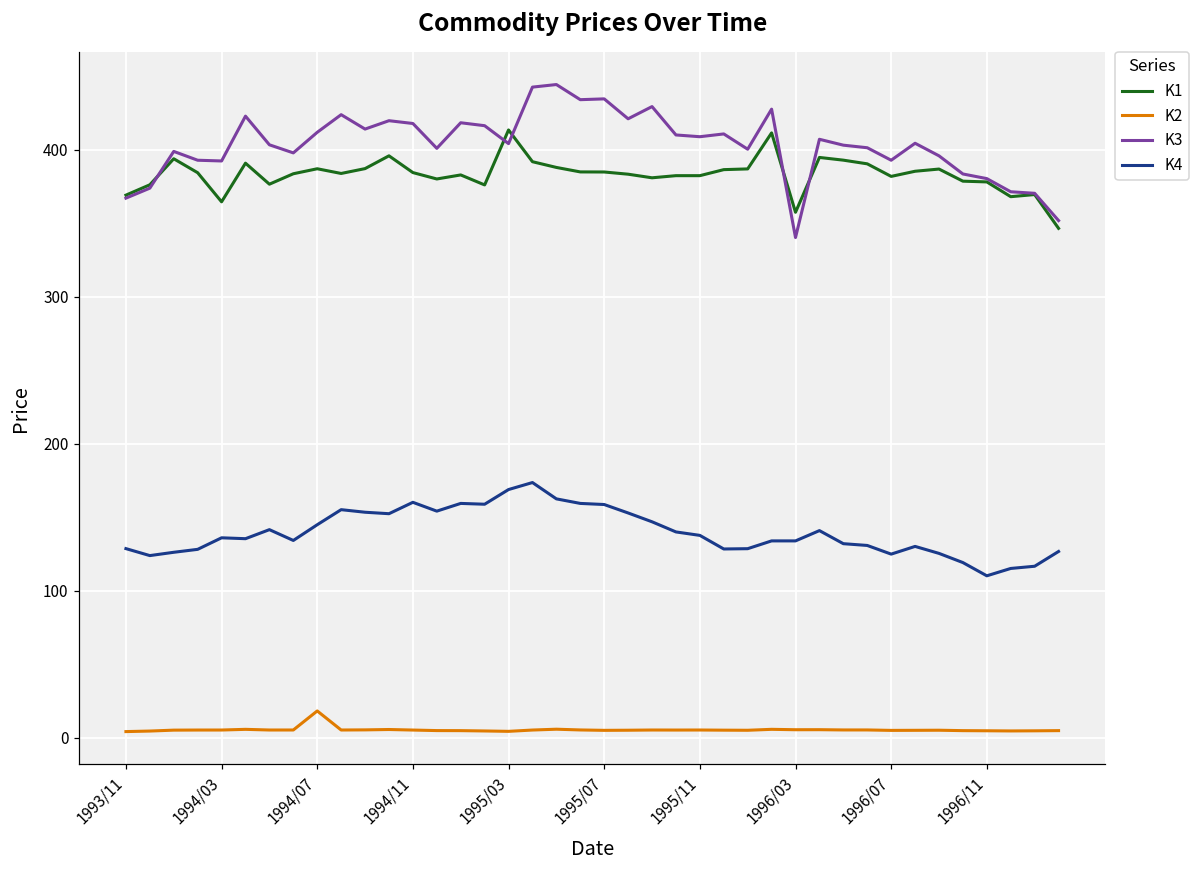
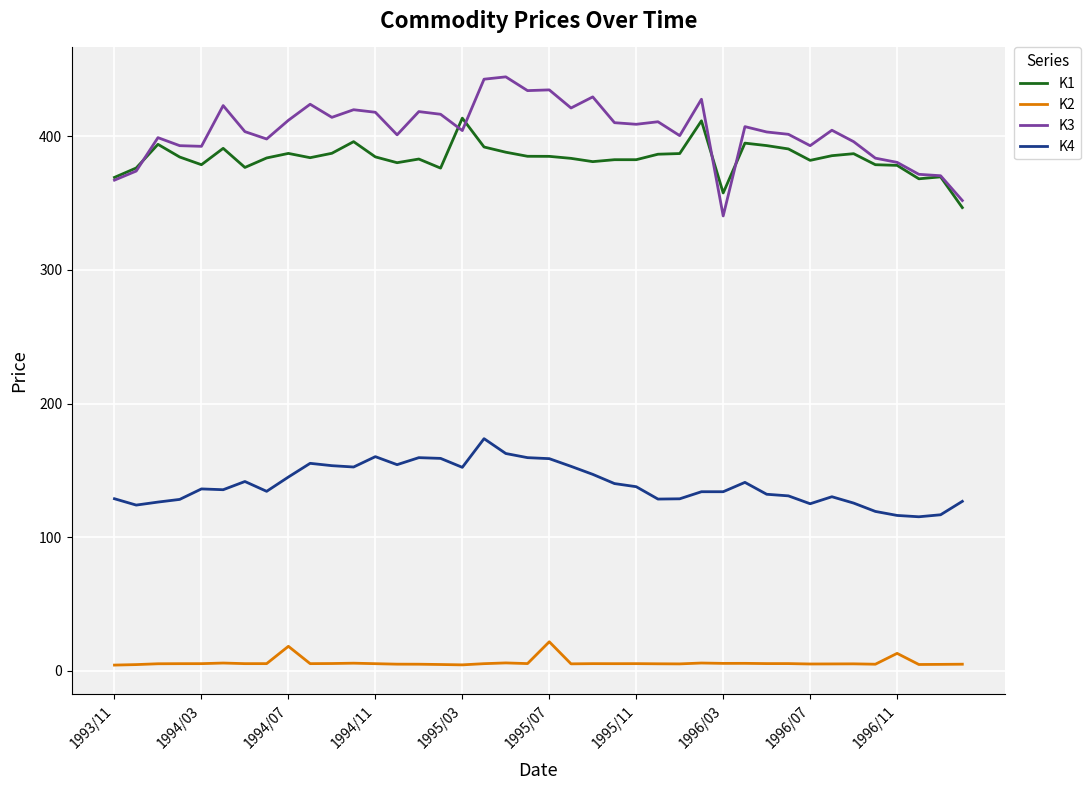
K1, 1994/03: 365 -> 379
K4, 1995/03: 169 -> 152
K2, 1995/07: 5 -> 22
K2, 1996/11: 5 -> 13
K4, 1996/11: 110 -> 116
